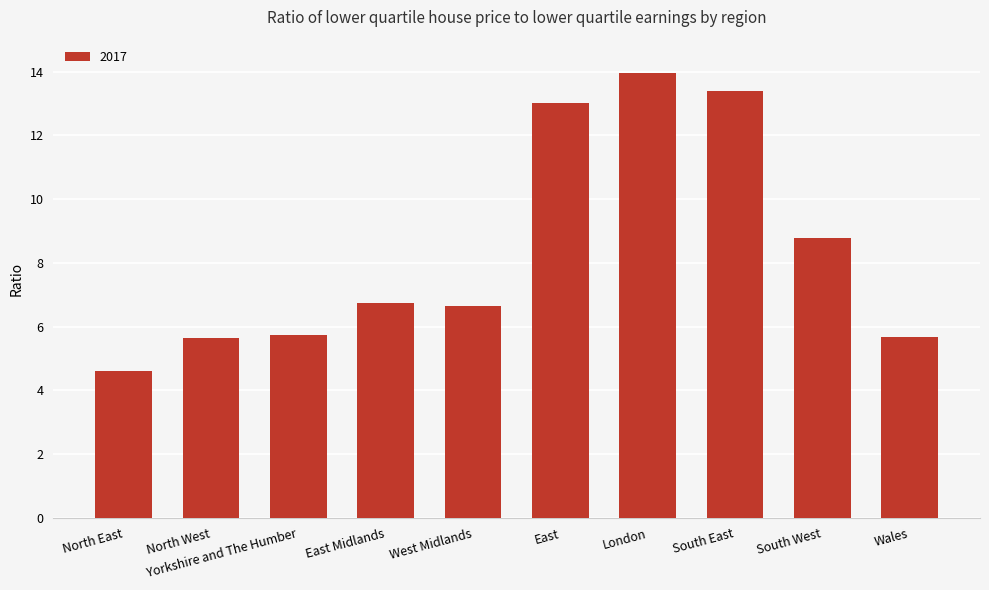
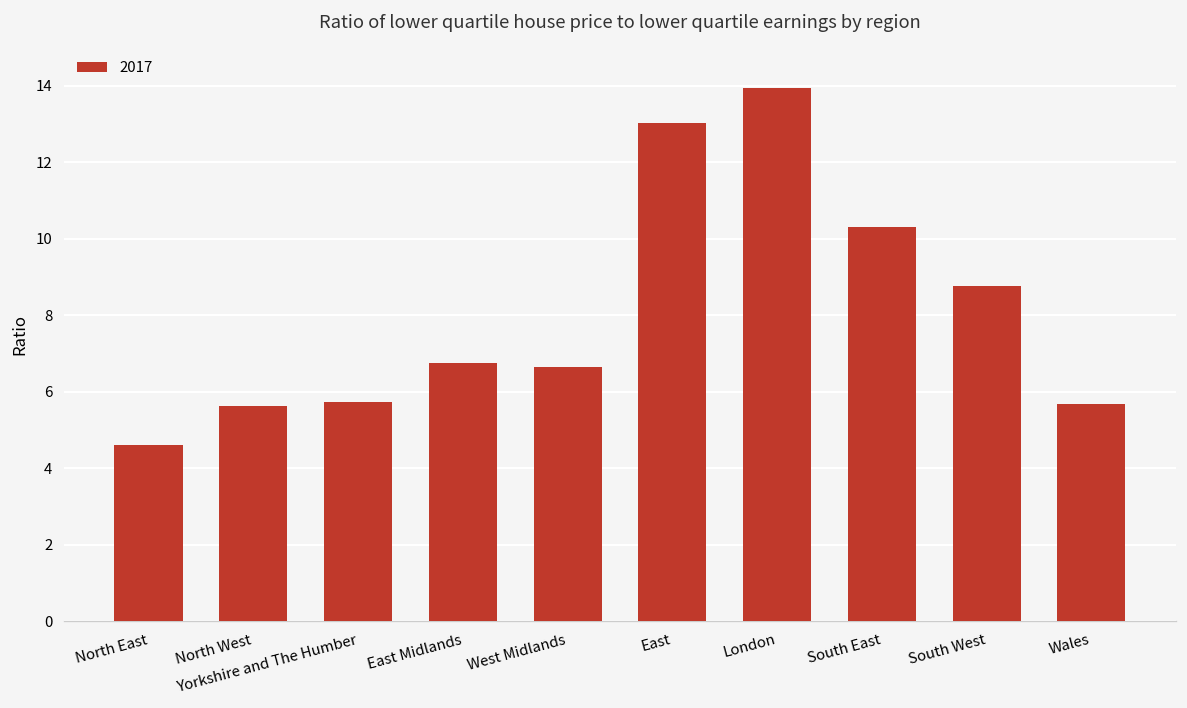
South East: 13.4 -> 10.3
